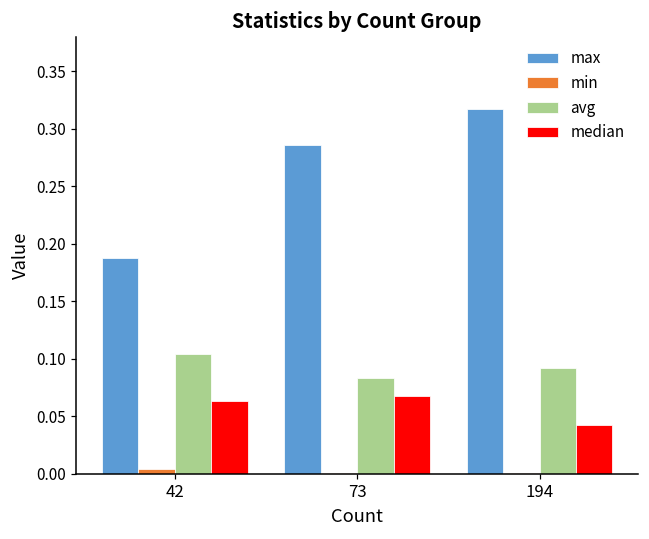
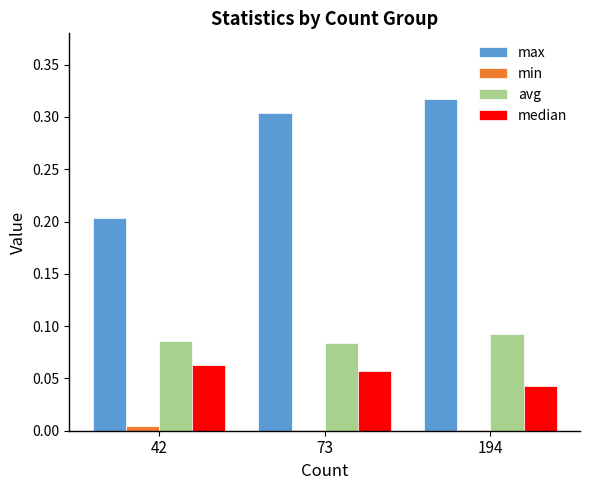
max, 42: 0.188 -> 0.204
avg, 42: 0.104 -> 0.086
max, 73: 0.286 -> 0.303
median, 73: 0.068 -> 0.057
